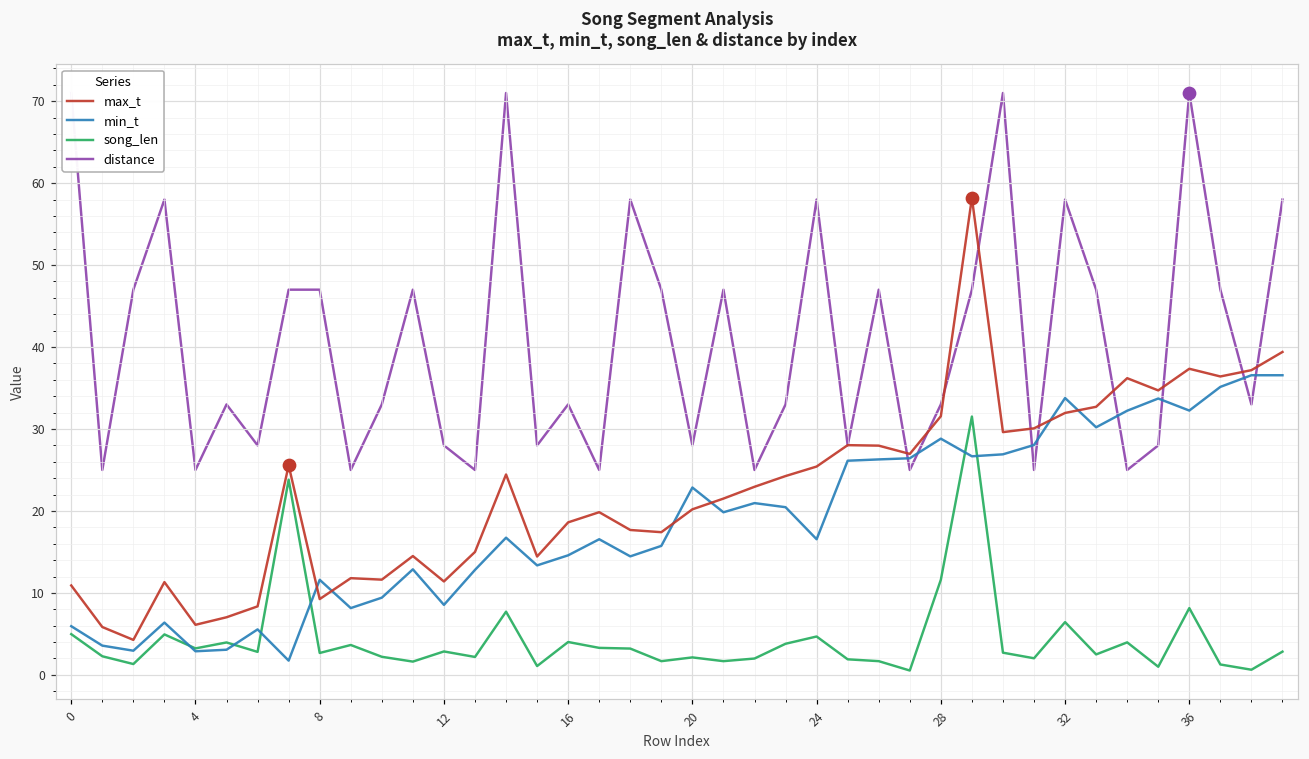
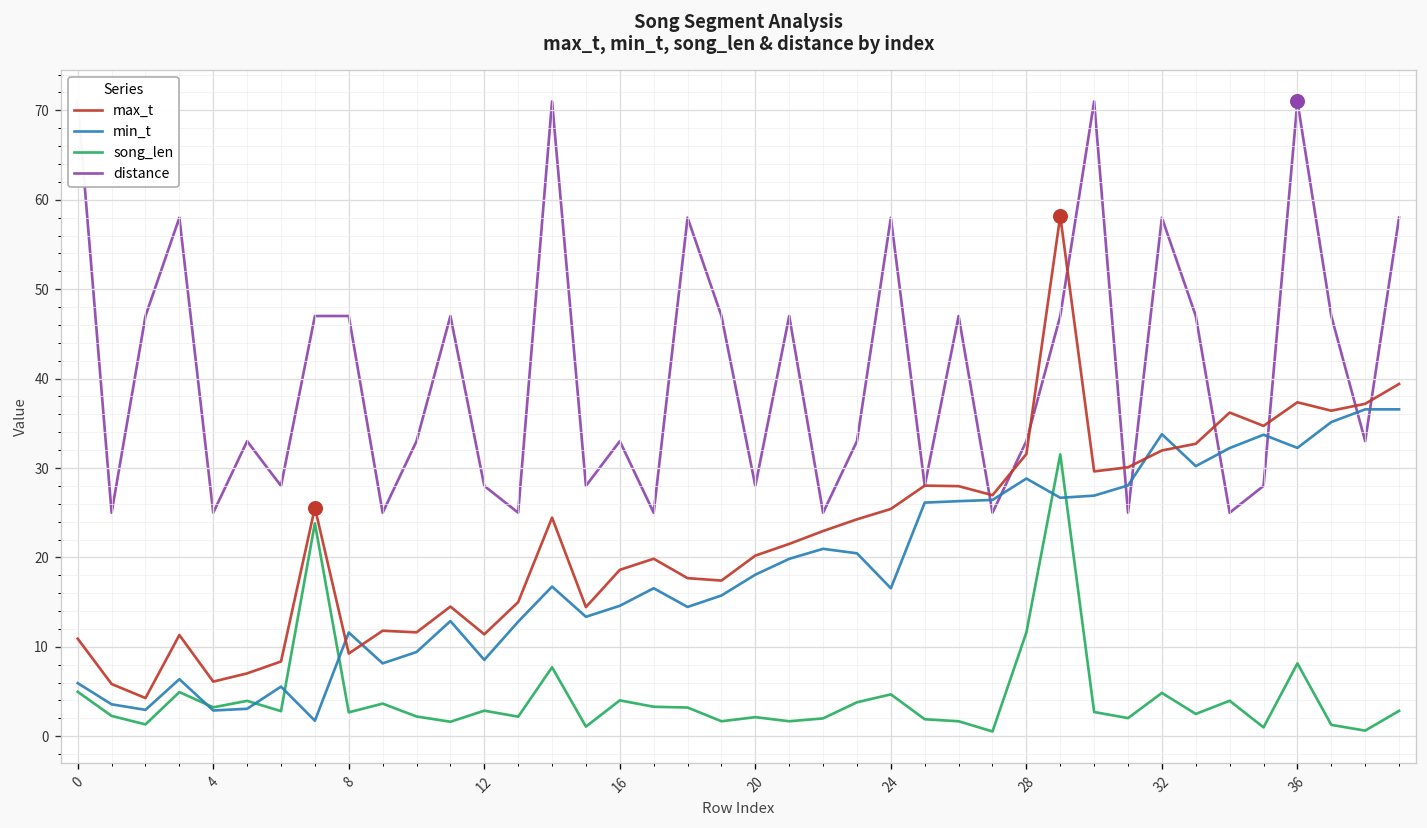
min_t, 20: 23 -> 18
song_len, 32: 6 -> 5
